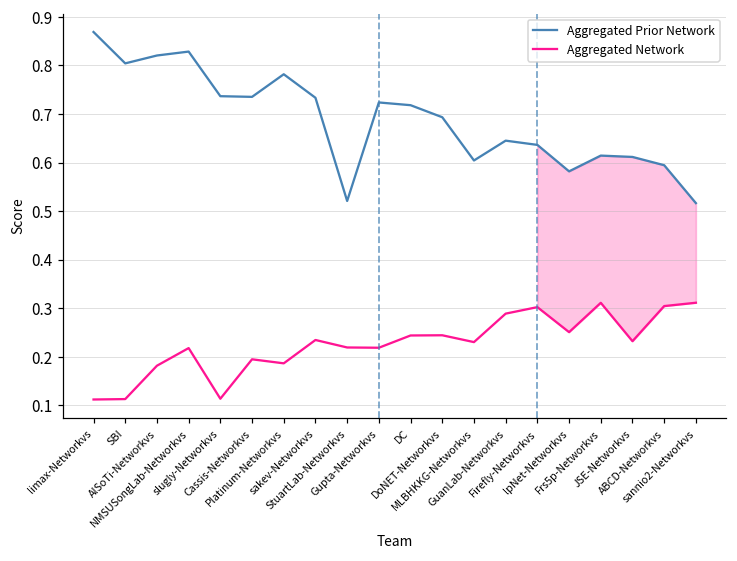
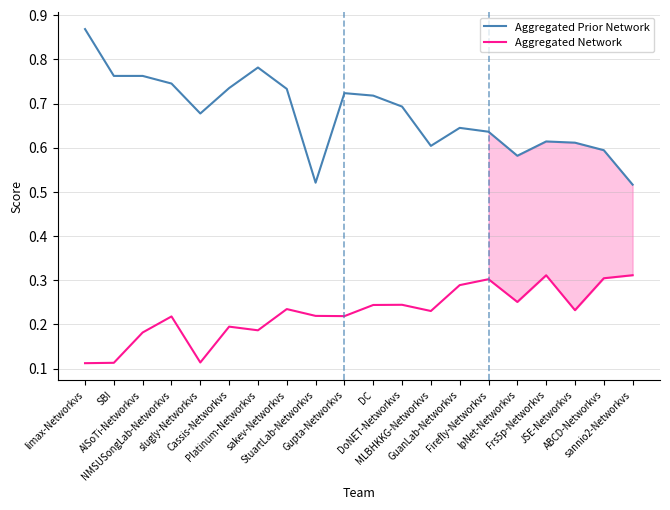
Aggregated Prior Network, SBI: 0.80 -> 0.76
Aggregated Prior Network, AlSoTi-Networkvs: 0.82 -> 0.76
Aggregated Prior Network, NMSUSongLab-Networkvs: 0.83 -> 0.75
Aggregated Prior Network, slugly-Networkvs: 0.74 -> 0.68
